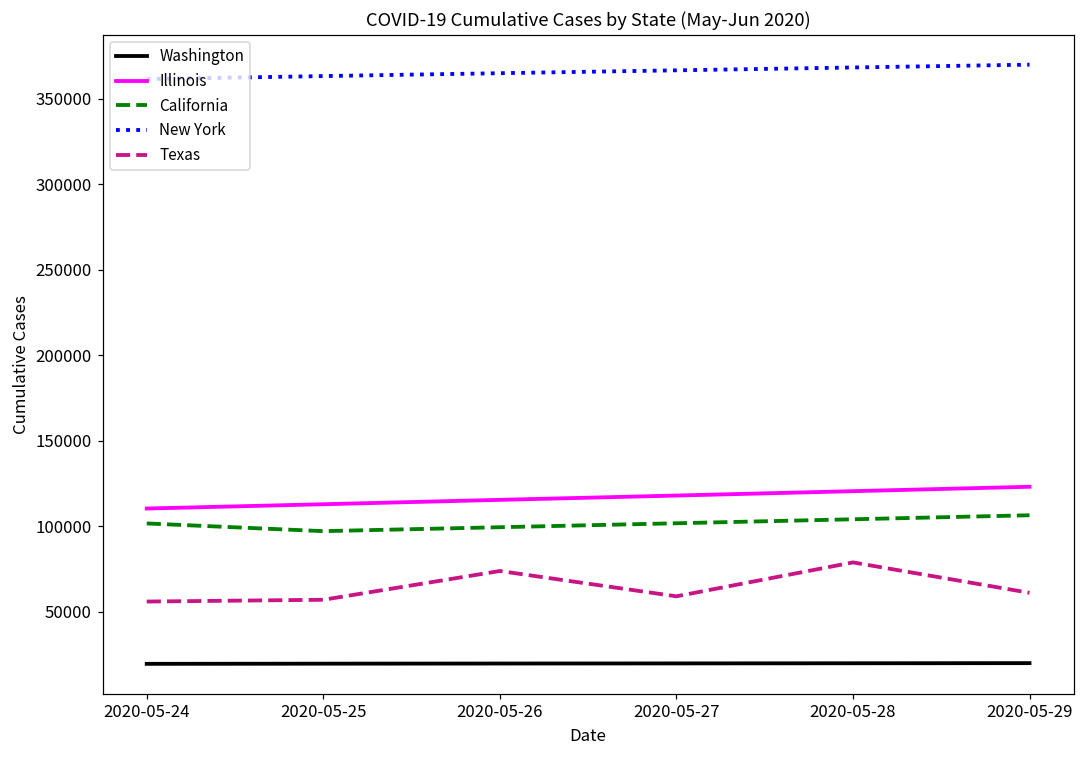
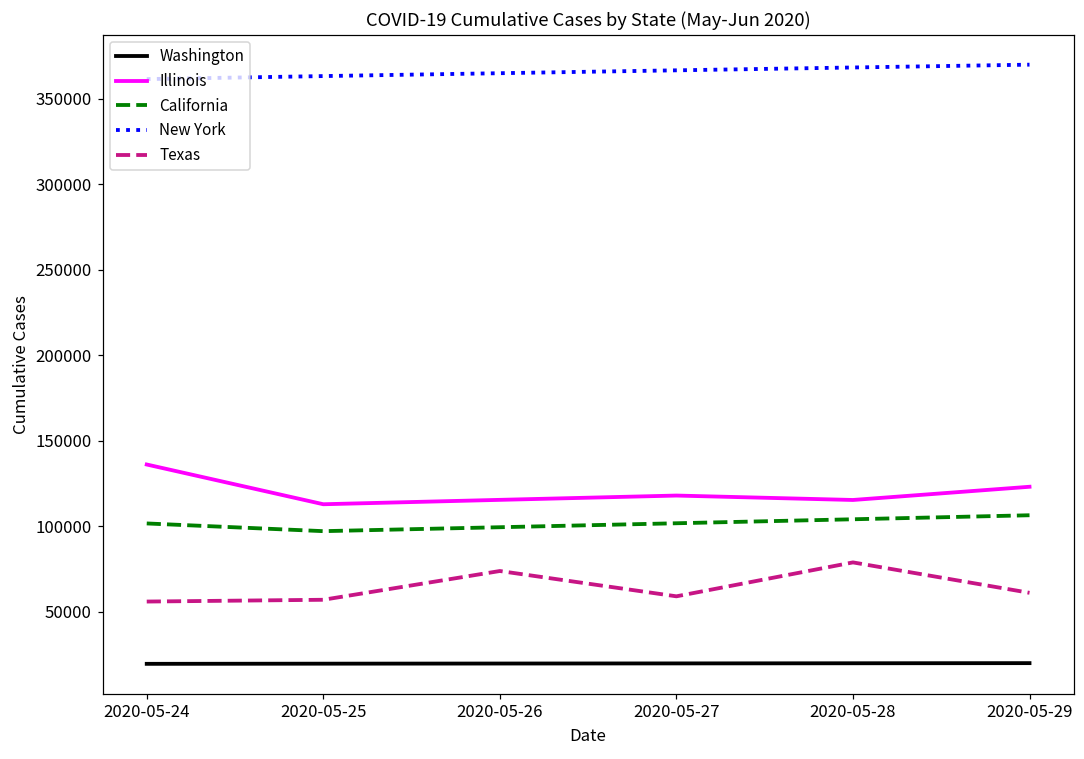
Illinois, 2020-05-24: 110000 -> 136000
Illinois, 2020-05-28: 120000 -> 115000
